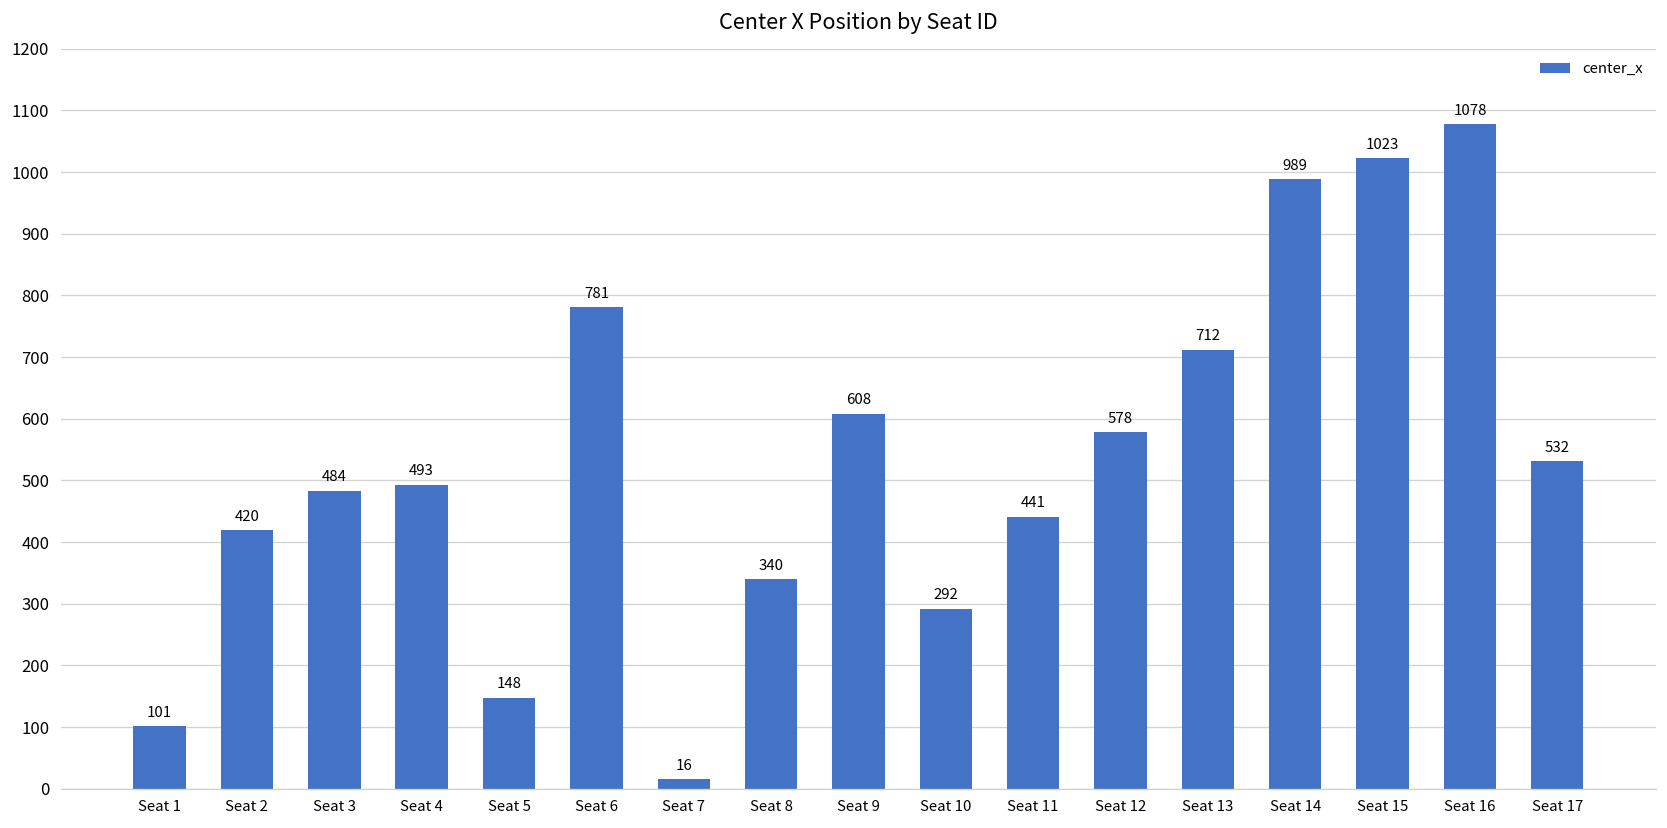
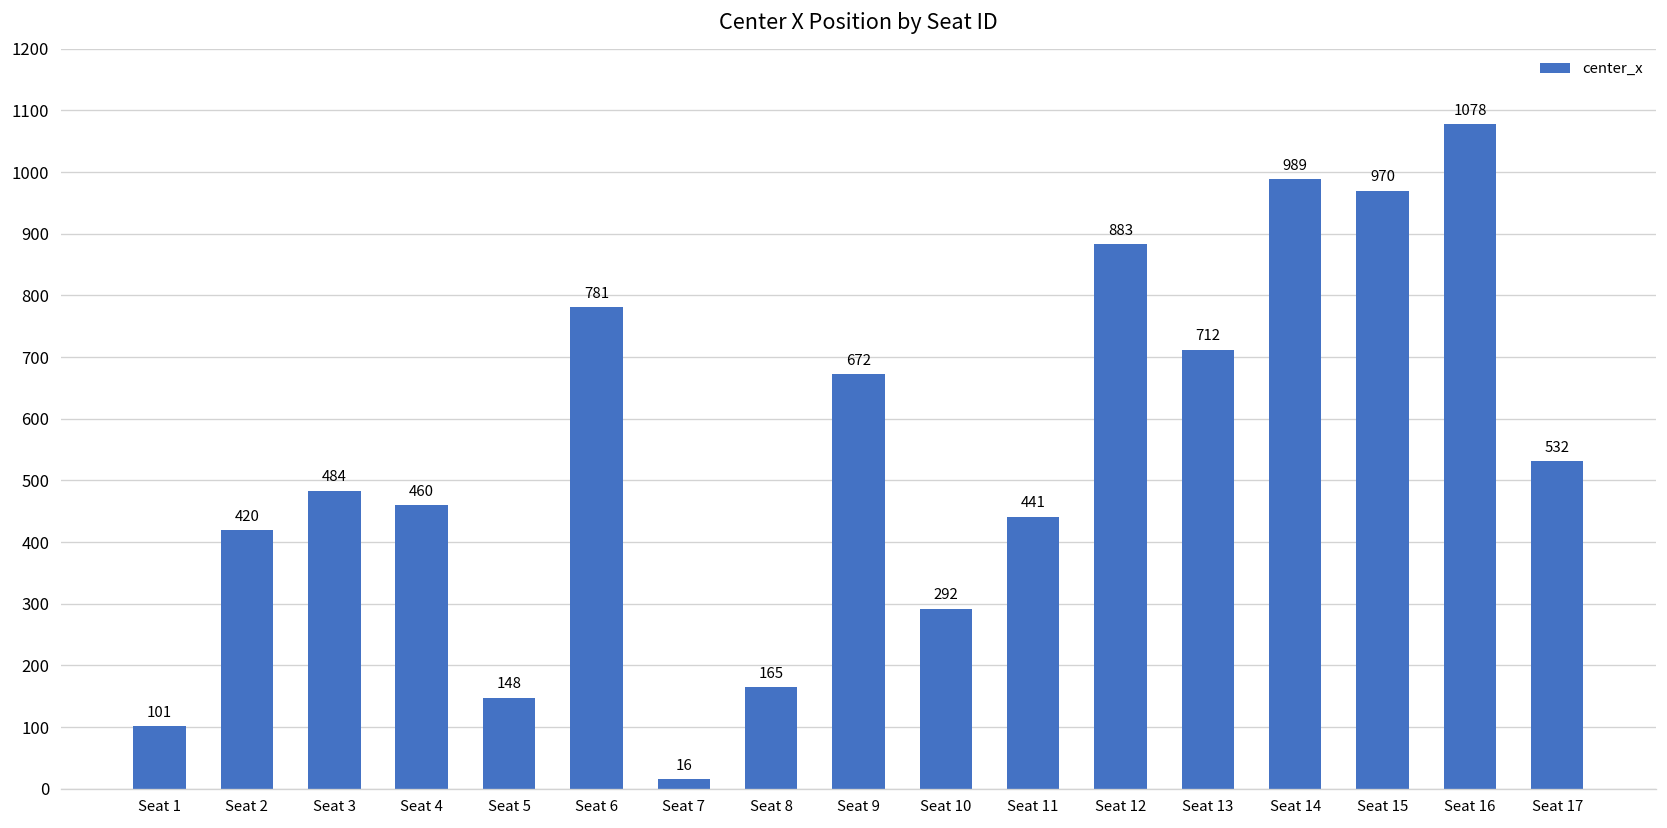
Seat 4: 493 -> 460
Seat 8: 340 -> 165
Seat 9: 608 -> 672
Seat 12: 578 -> 883
Seat 15: 1023 -> 970
